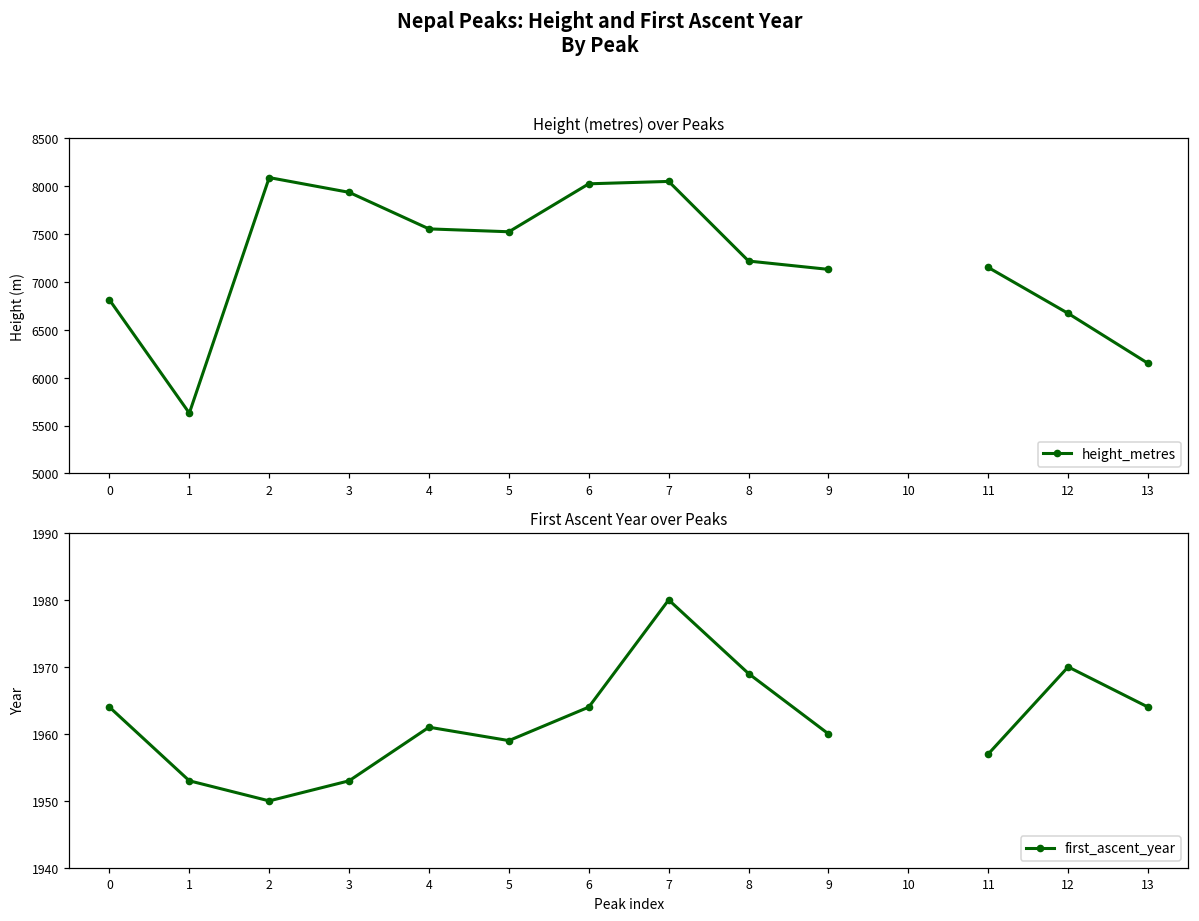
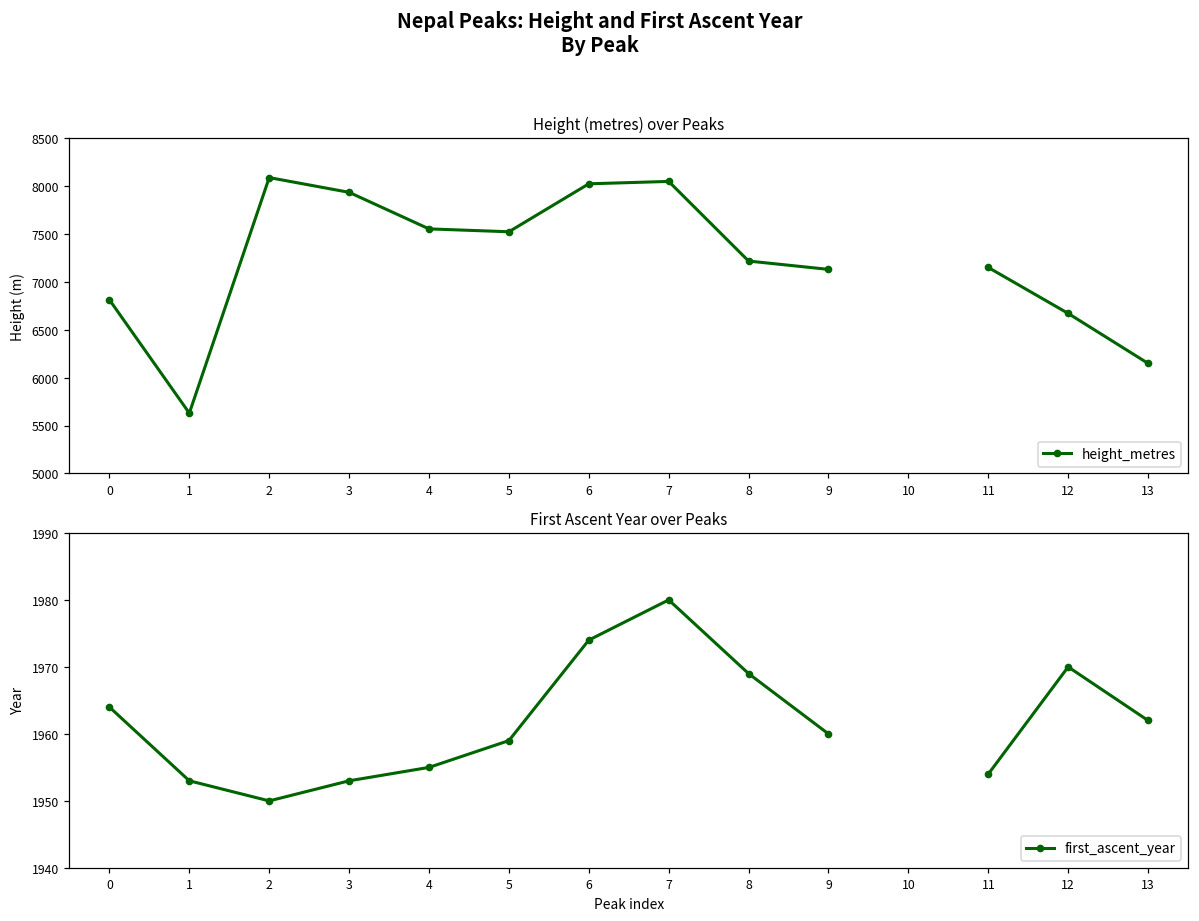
First Ascent Year over Peaks, 4: 1961 -> 1955
First Ascent Year over Peaks, 6: 1964 -> 1974
First Ascent Year over Peaks, 11: 1957 -> 1954
First Ascent Year over Peaks, 13: 1964 -> 1962
